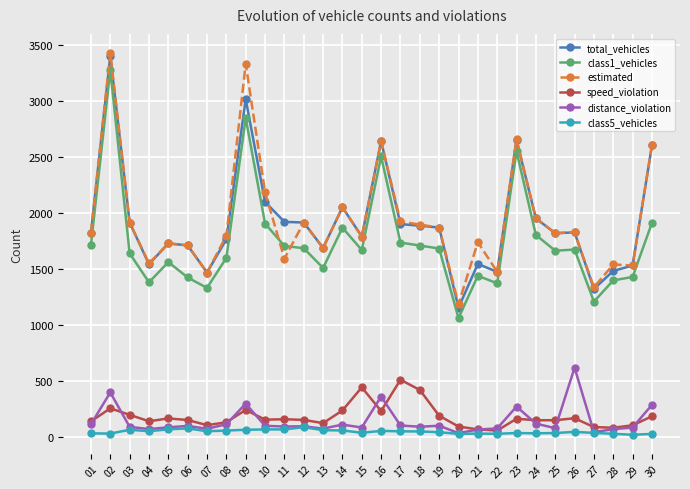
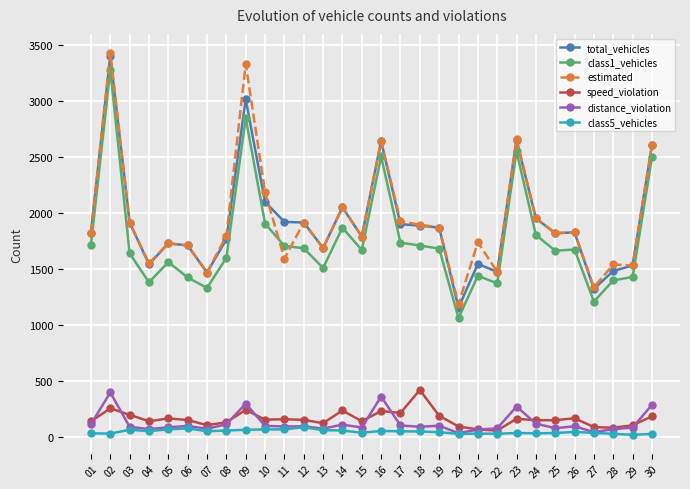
speed_violation, 15: 440 -> 140
speed_violation, 17: 510 -> 220
distance_violation, 26: 620 -> 100
class1_vehicles, 30: 1910 -> 2490
